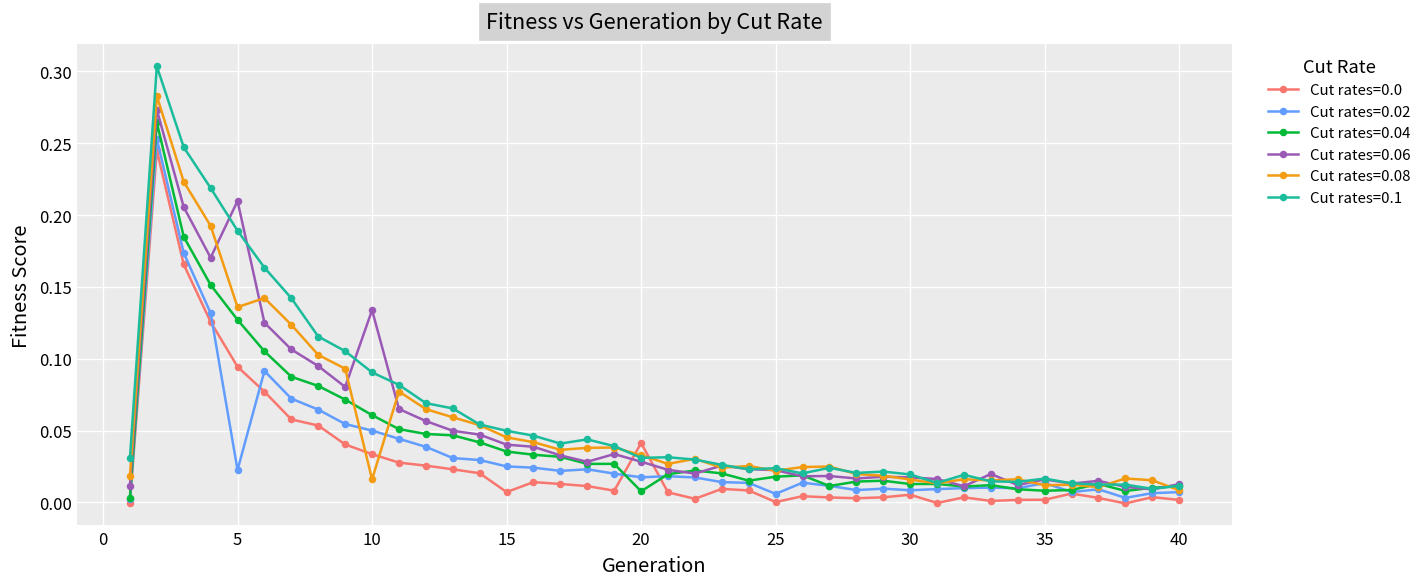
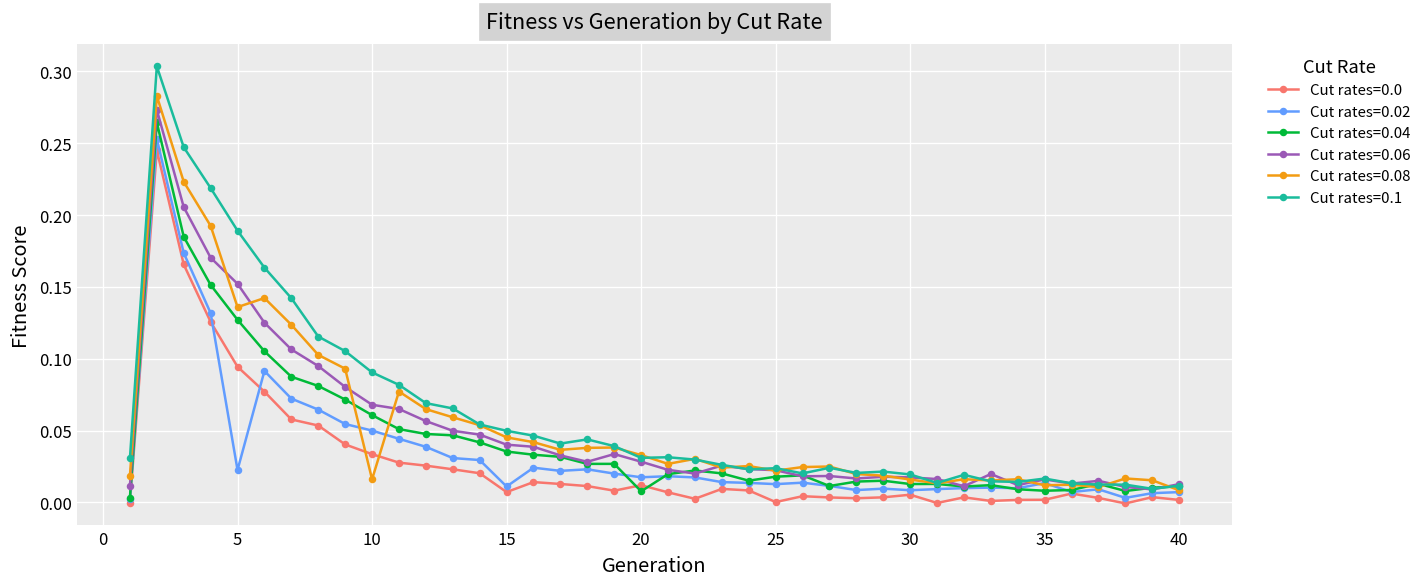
Cut rates=0.06, 5: 0.210 -> 0.152
Cut rates=0.06, 10: 0.134 -> 0.068
Cut rates=0.02, 15: 0.025 -> 0.011
Cut rates=0.0, 20: 0.041 -> 0.012
Cut rates=0.02, 25: 0.006 -> 0.013
